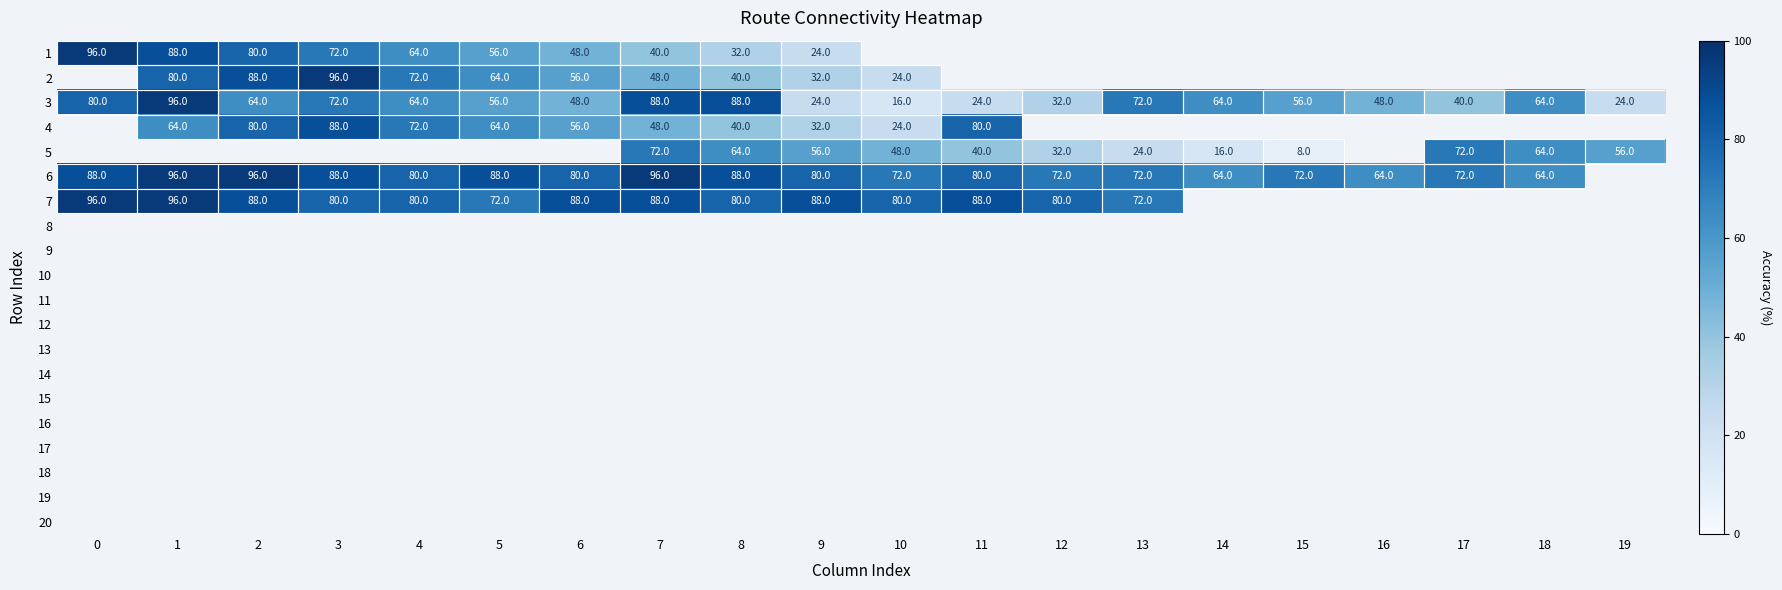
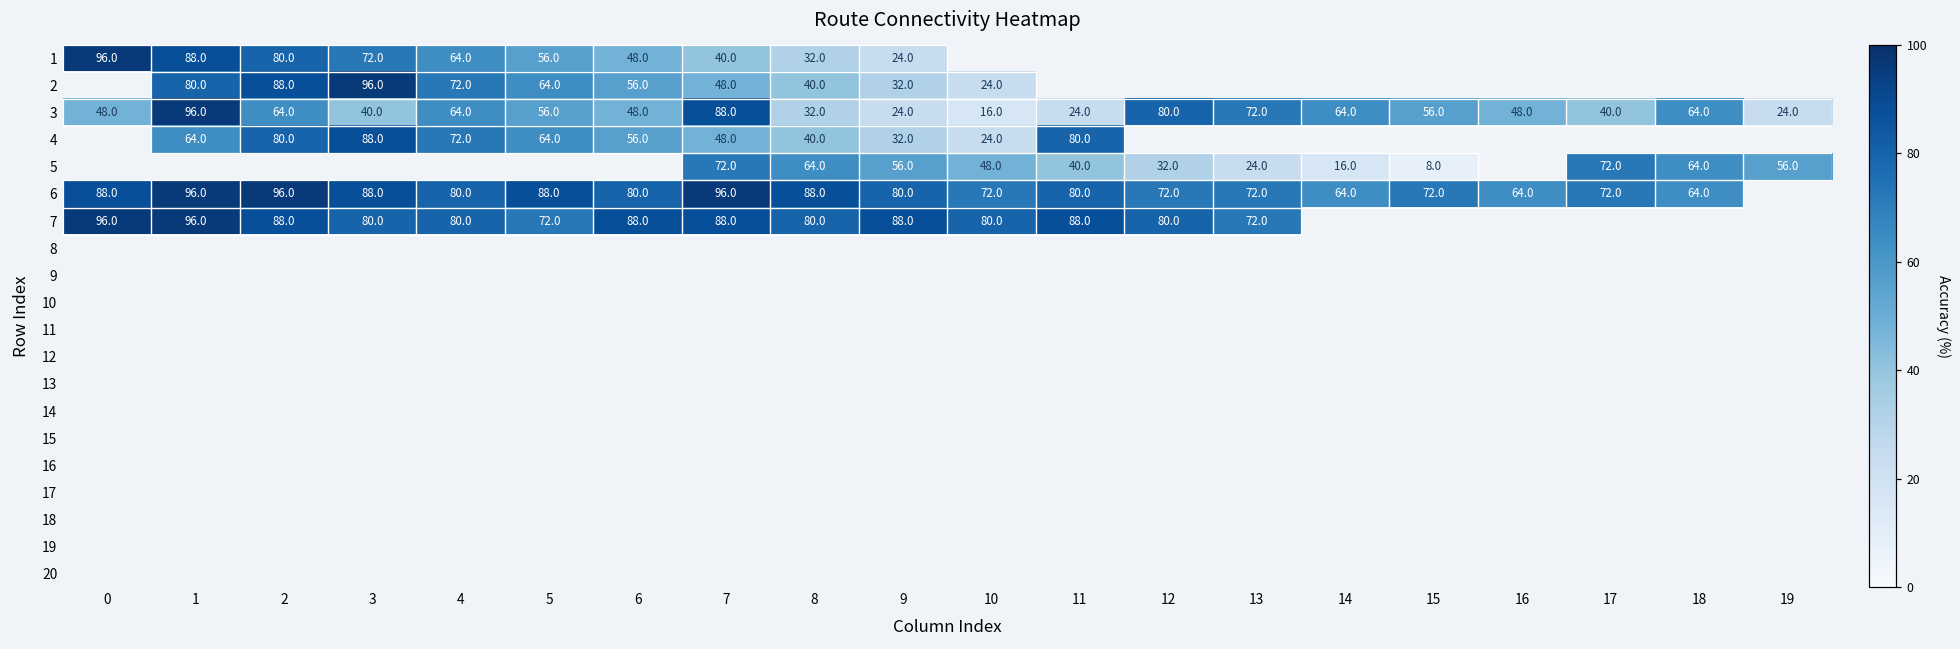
3, 0: 80.0 -> 48.0
3, 3: 72.0 -> 40.0
3, 8: 88.0 -> 32.0
3, 12: 32.0 -> 80.0
